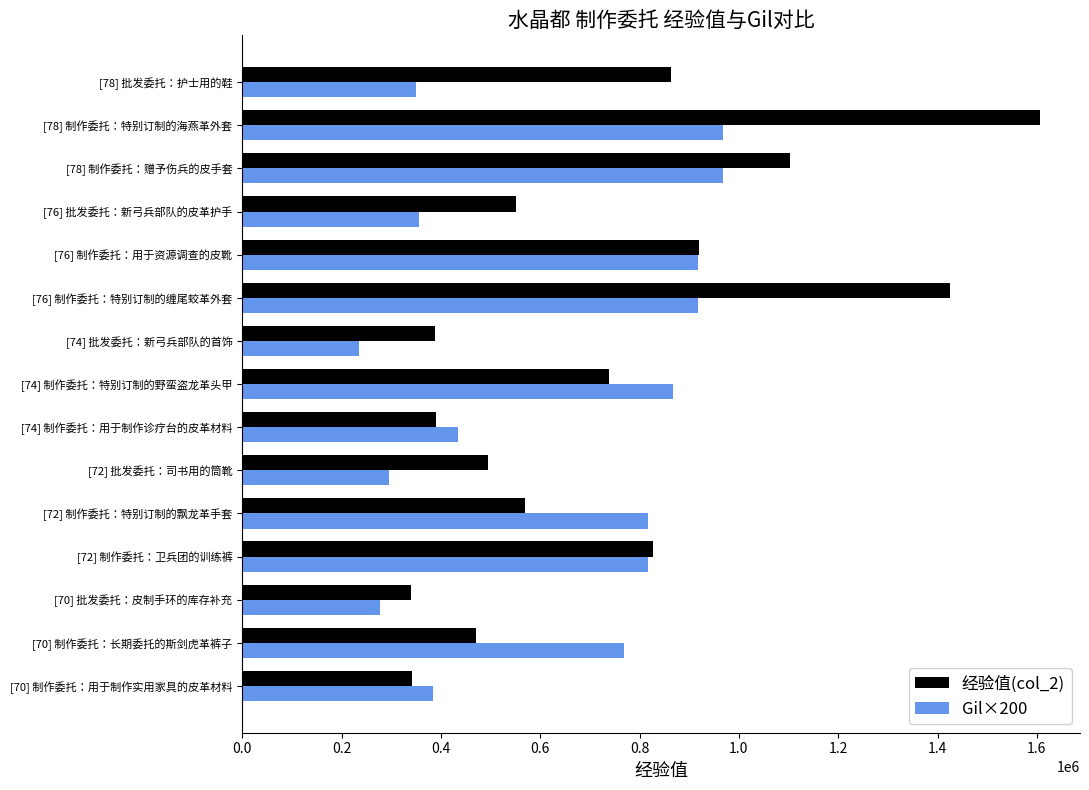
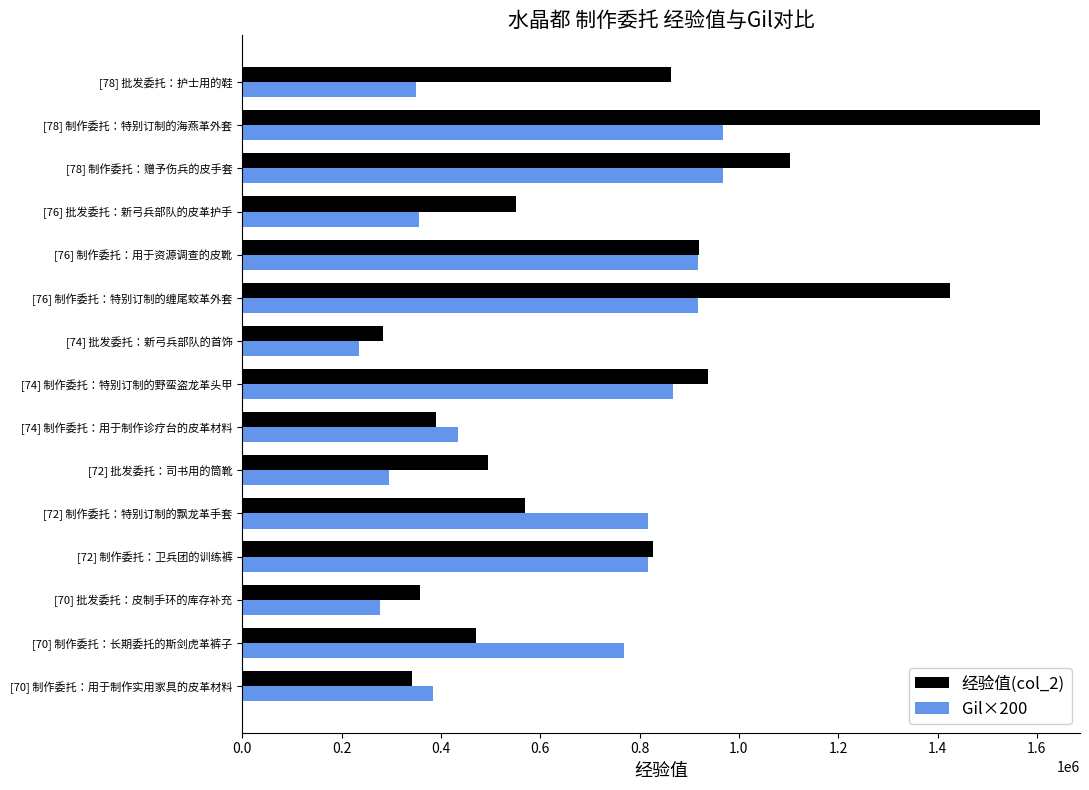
经验值(col_2), [74] 批发委托：新弓兵部队的首饰: 390000 -> 280000
经验值(col_2), [74] 制作委托：特别订制的野蛮盗龙革头甲: 740000 -> 940000
经验值(col_2), [70] 批发委托：皮制手环的库存补充: 340000 -> 360000
